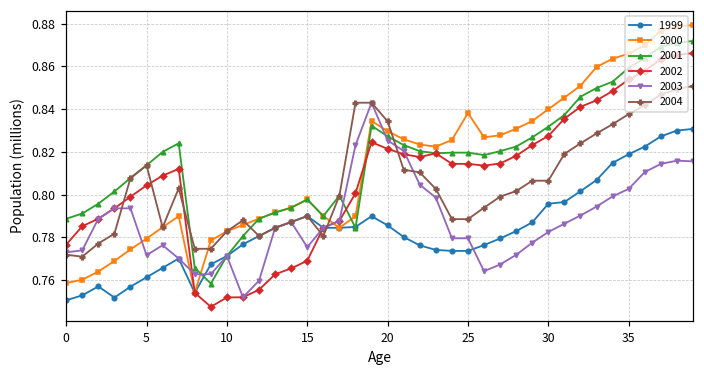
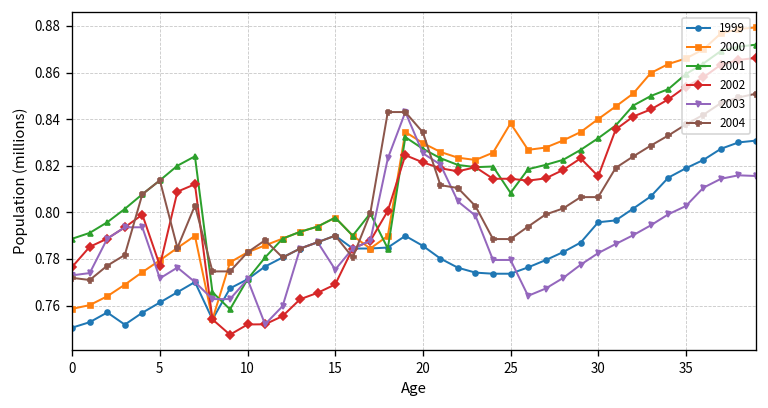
2002, 5: 0.804 -> 0.777
2001, 25: 0.820 -> 0.808
2002, 30: 0.827 -> 0.815
